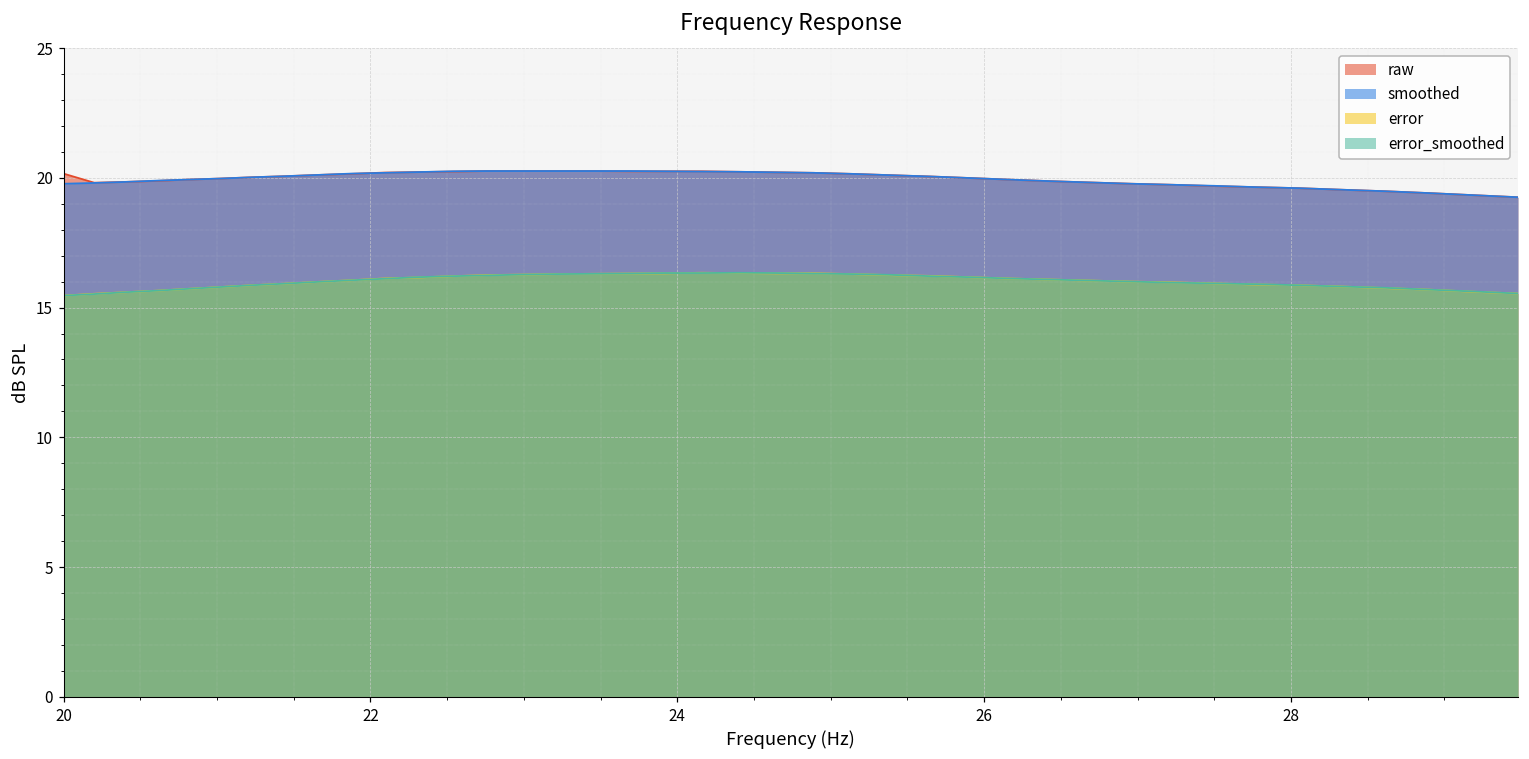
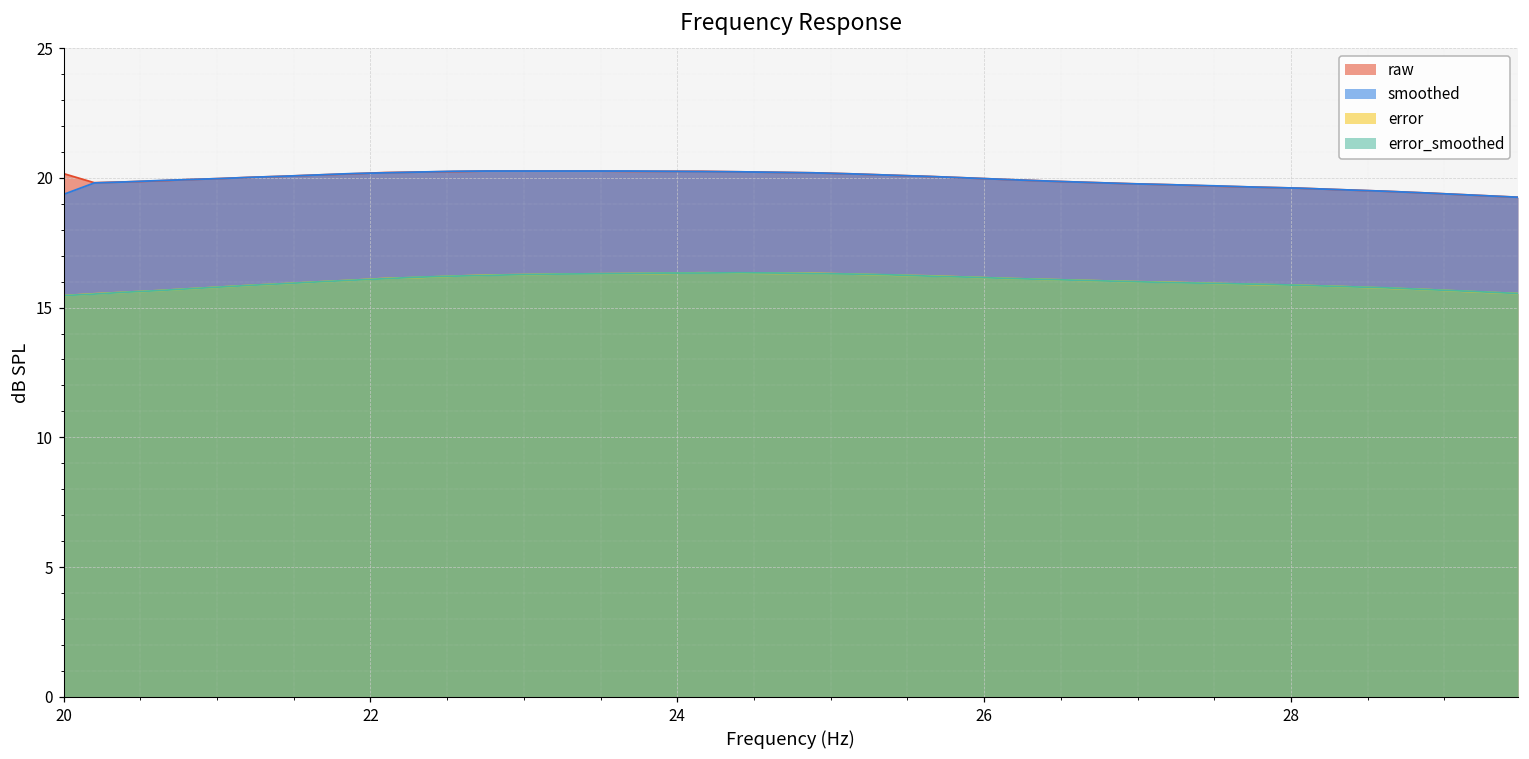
smoothed, 20: 19.8 -> 19.4
